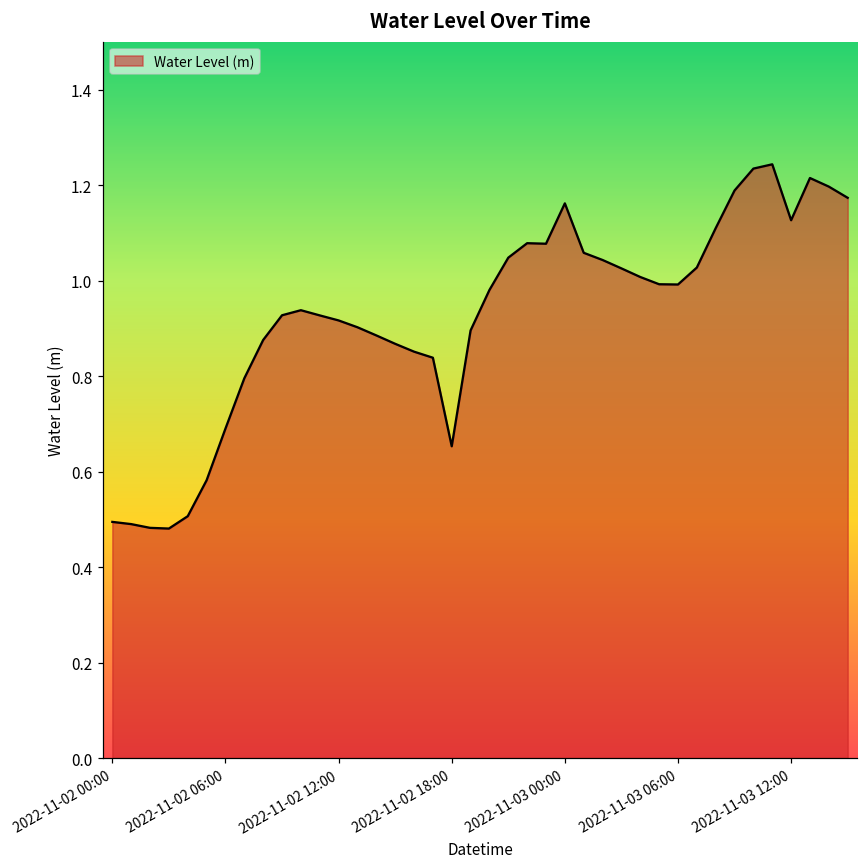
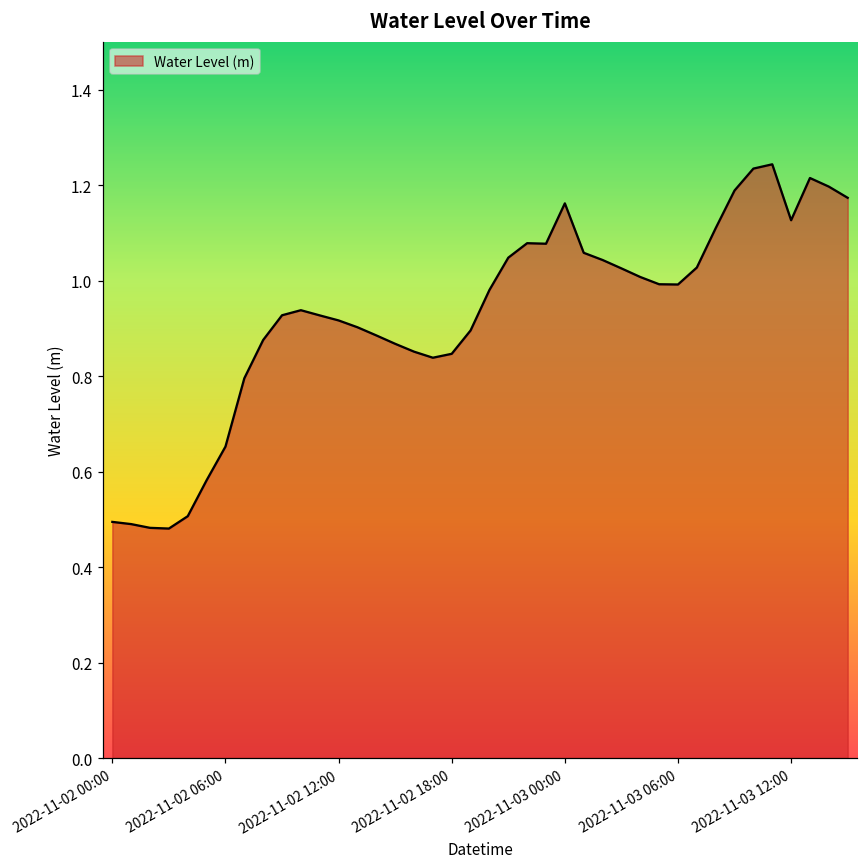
2022-11-02 06:00: 0.69 -> 0.65
2022-11-02 18:00: 0.65 -> 0.85
